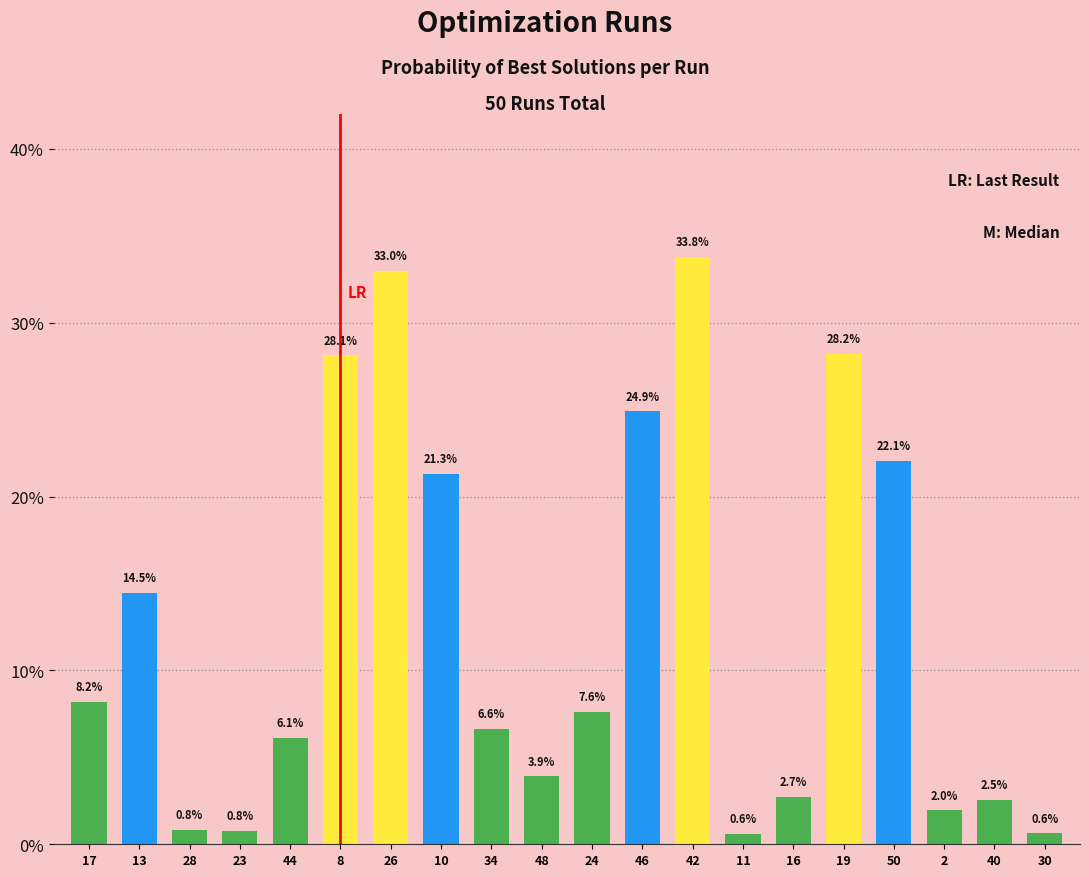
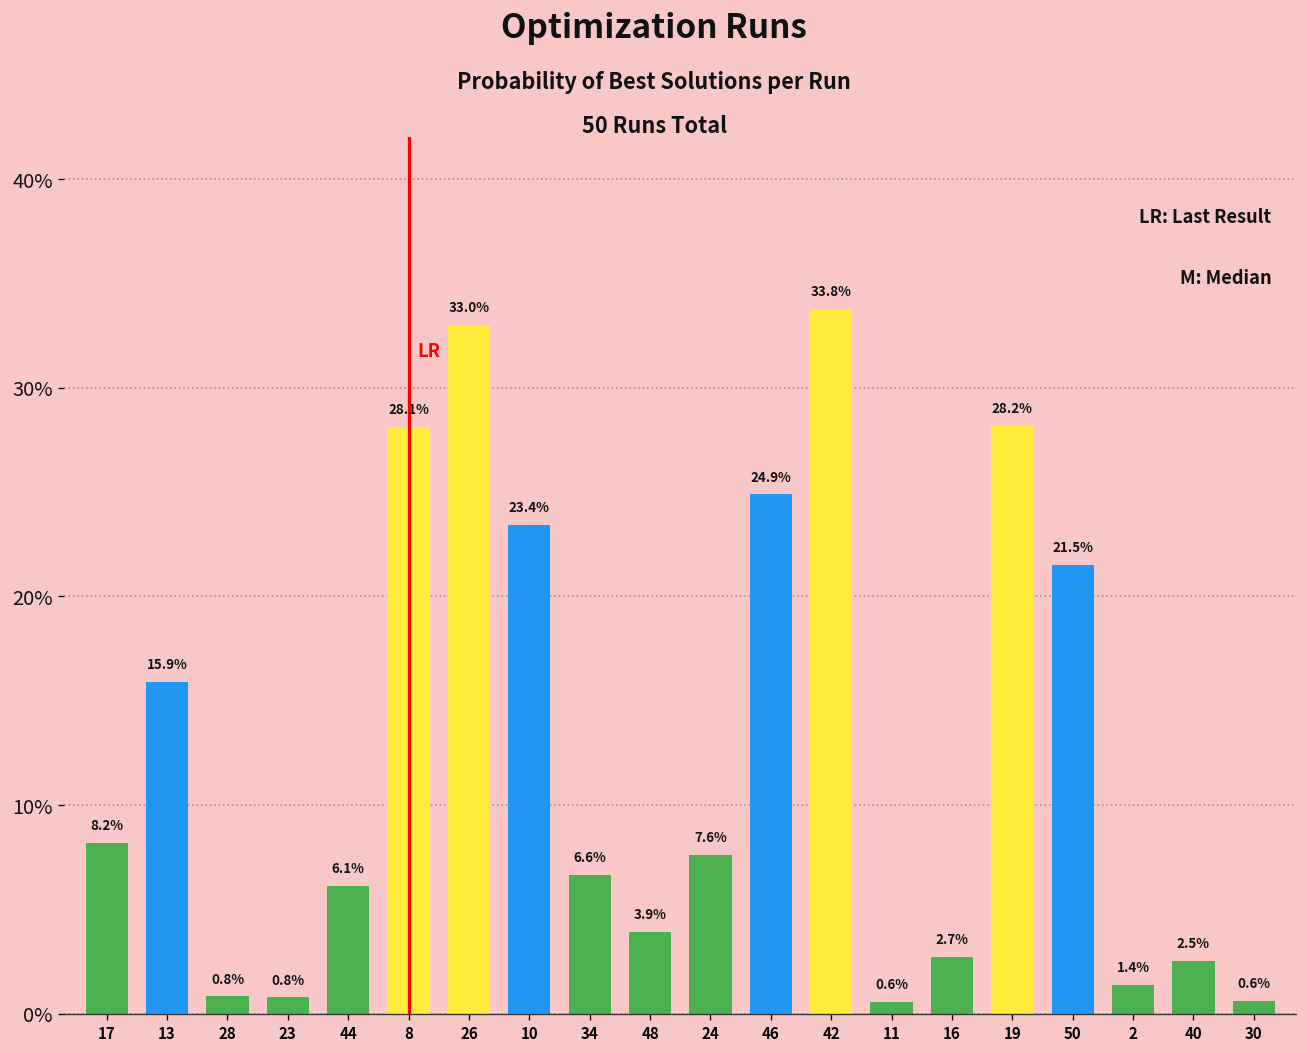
13: 14.5% -> 15.9%
10: 21.3% -> 23.4%
50: 22.1% -> 21.5%
2: 2.0% -> 1.4%
